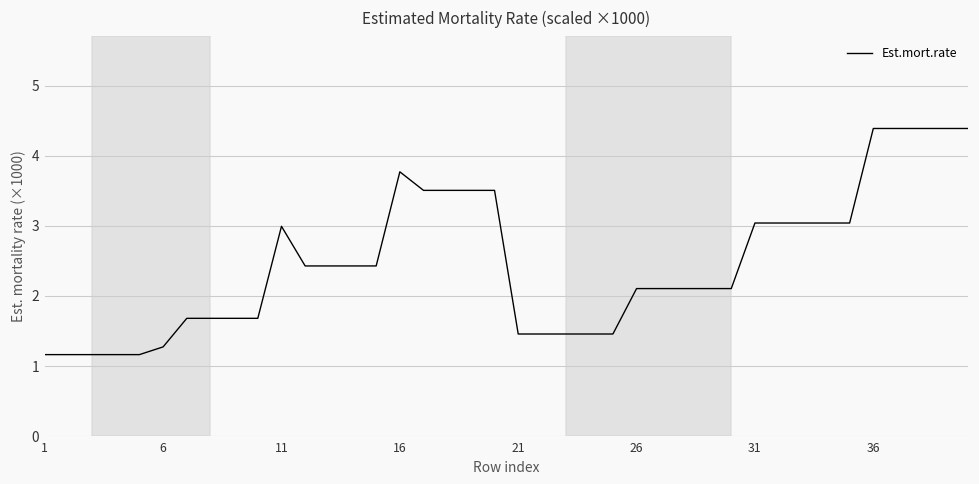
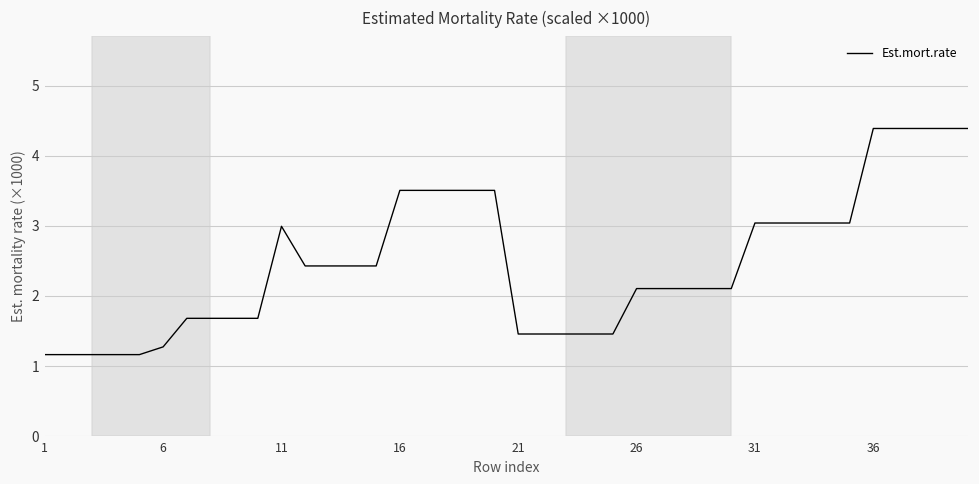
16: 3.8 -> 3.5
